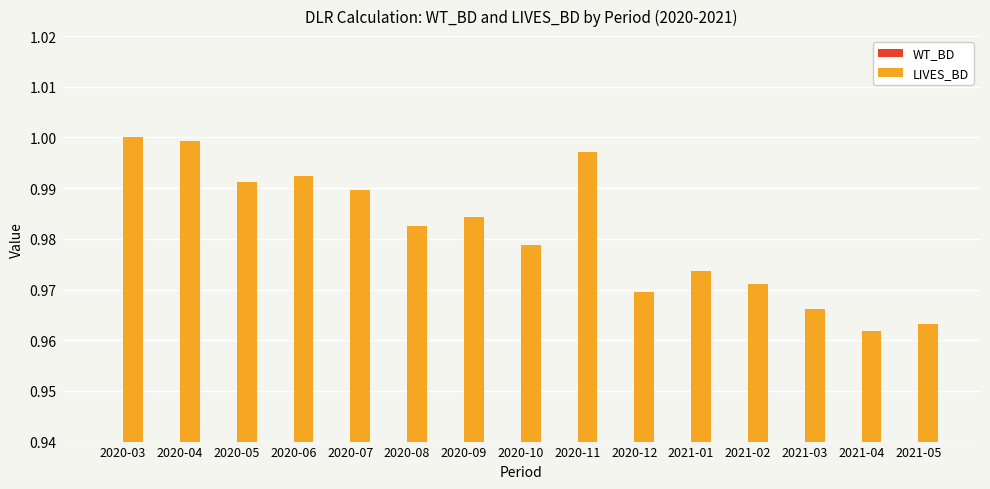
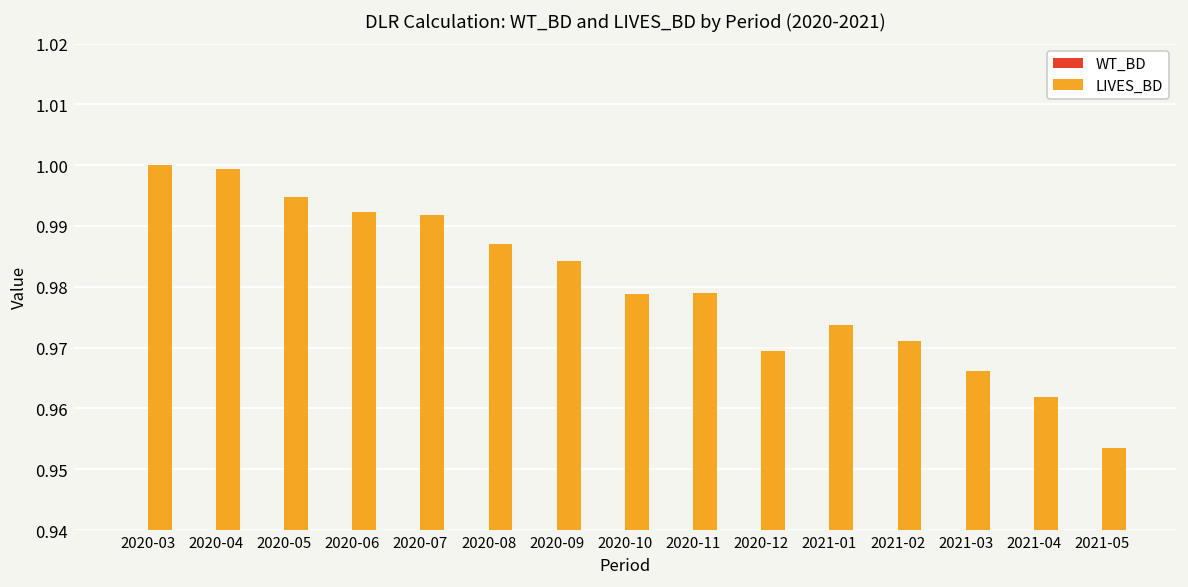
LIVES_BD, 2020-05: 0.991 -> 0.995
LIVES_BD, 2020-07: 0.990 -> 0.992
LIVES_BD, 2020-08: 0.983 -> 0.987
LIVES_BD, 2020-11: 0.997 -> 0.979
LIVES_BD, 2021-05: 0.963 -> 0.954
